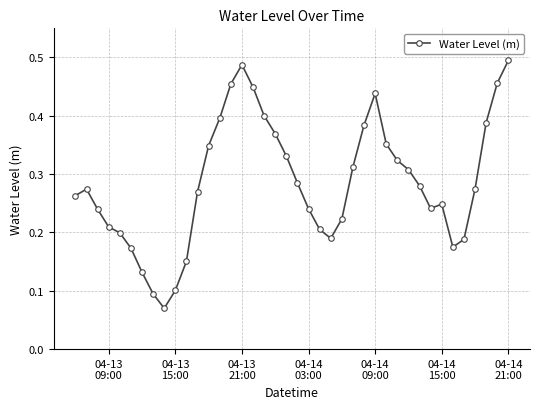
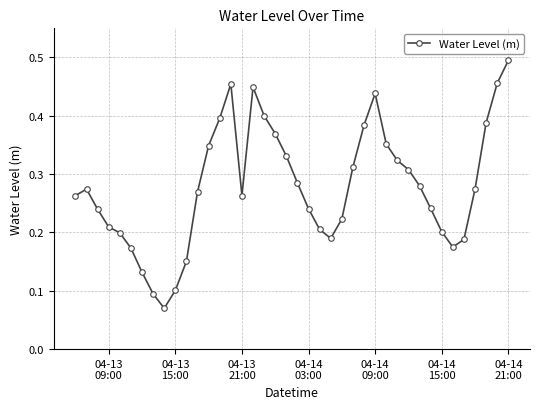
04-13 21:00: 0.49 -> 0.26
04-14 15:00: 0.25 -> 0.20
